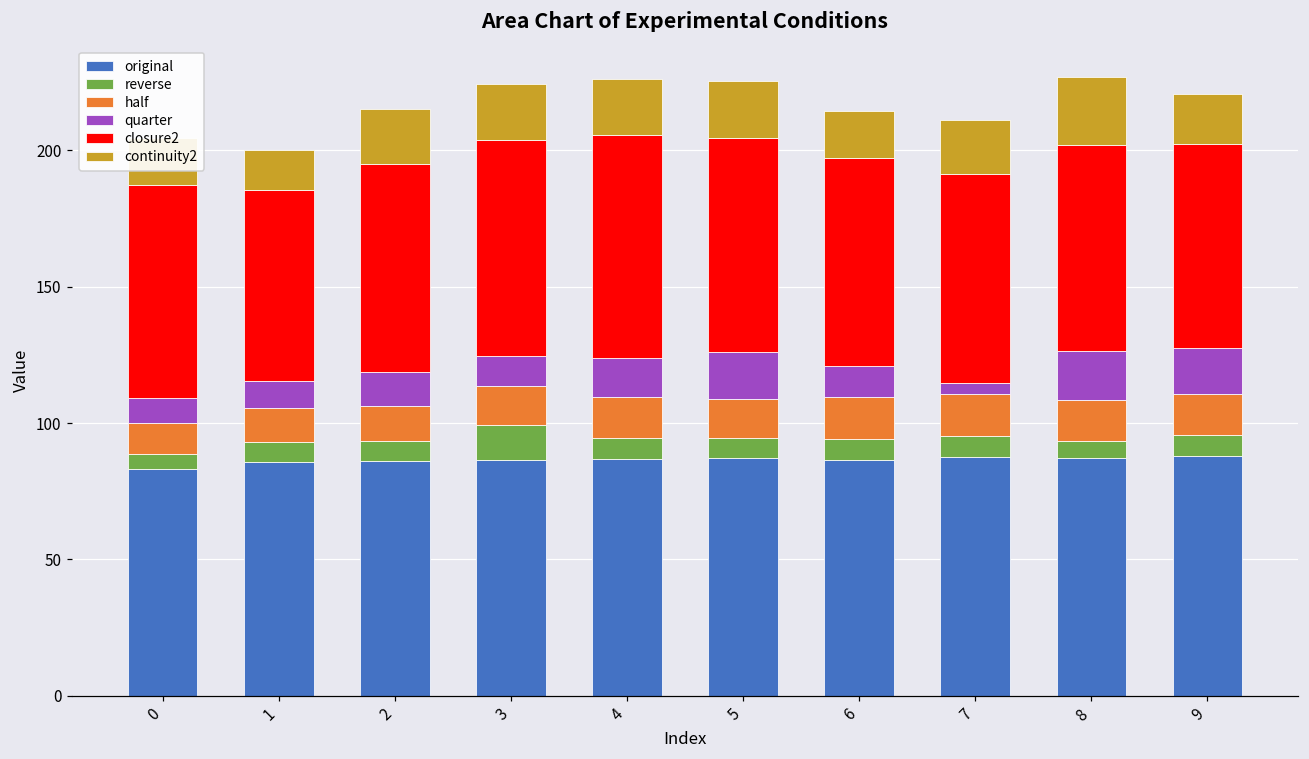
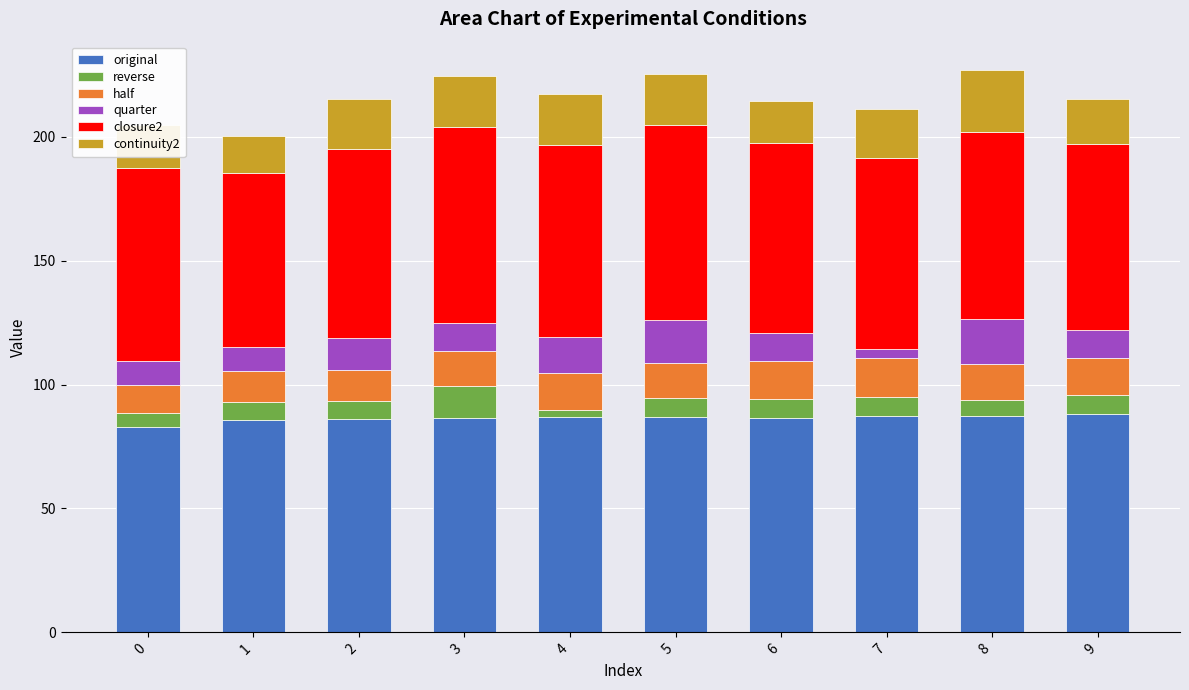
reverse, 4: 7 -> 3
closure2, 4: 82 -> 78
quarter, 9: 17 -> 11
